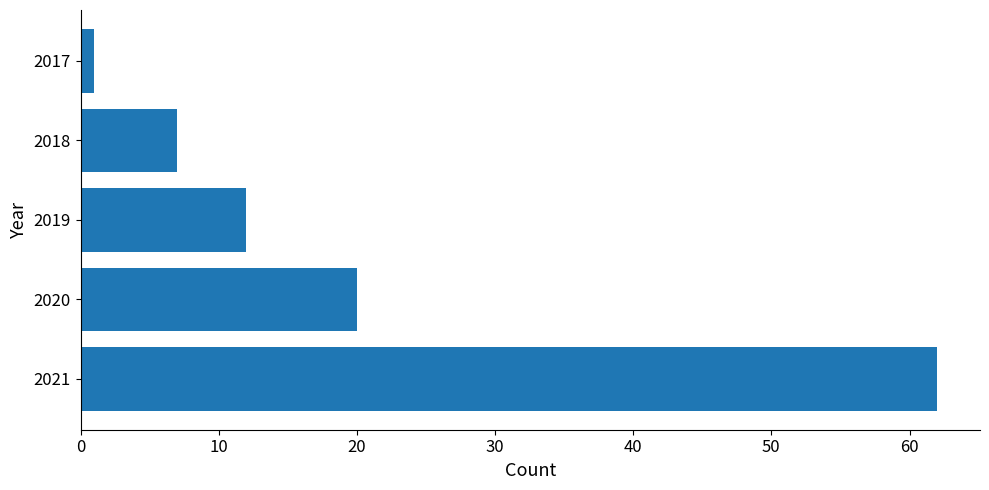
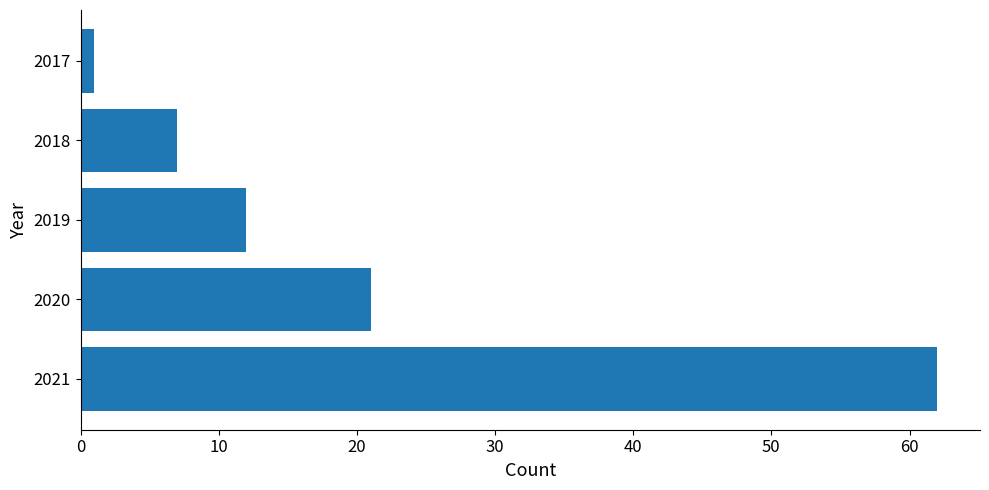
2020: 20 -> 21
